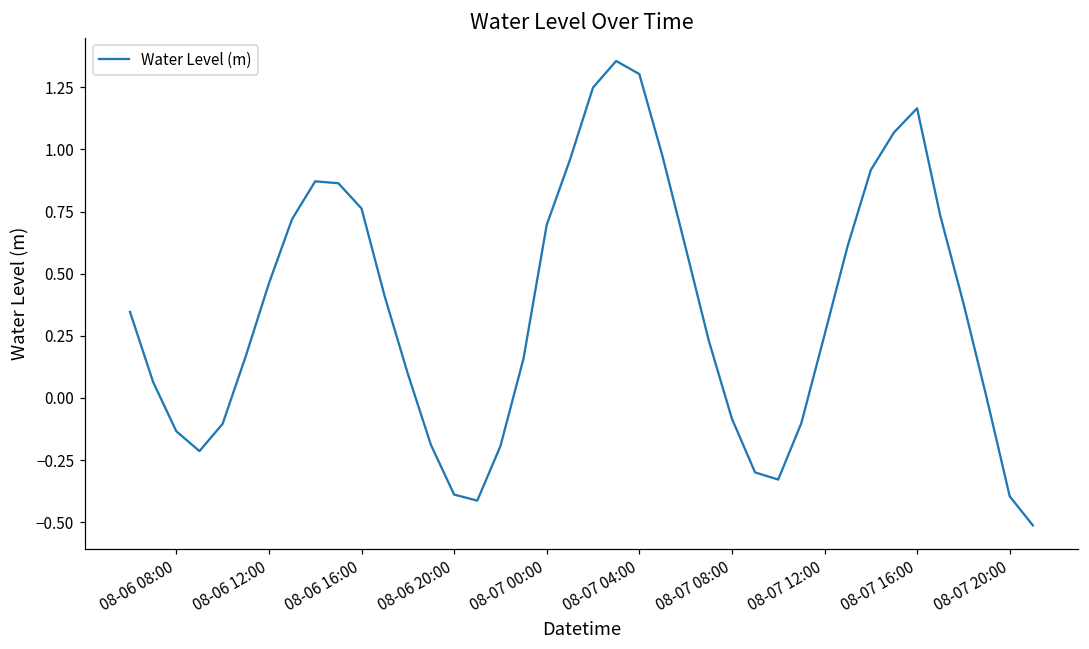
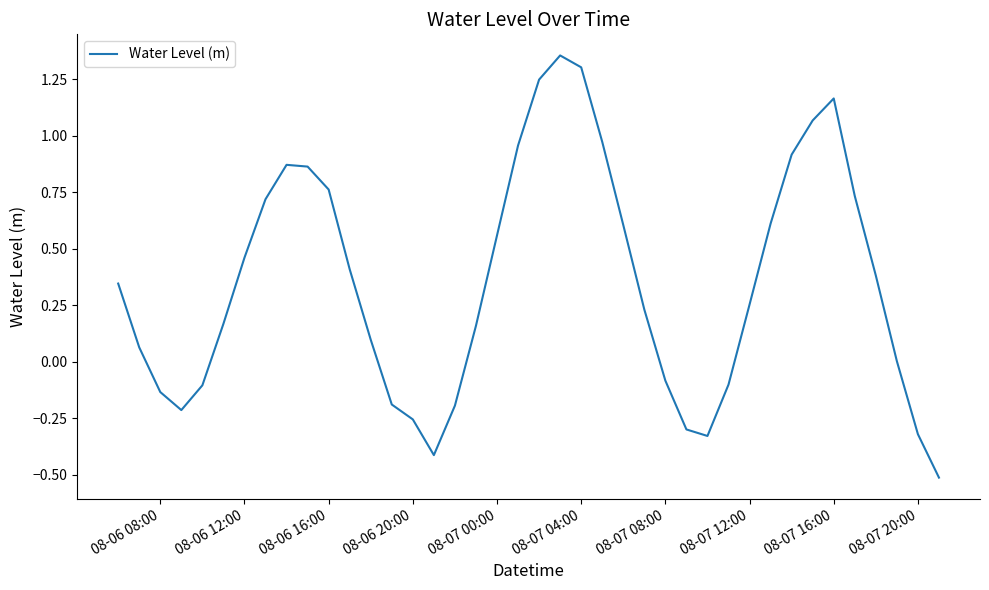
08-06 20:00: -0.39 -> -0.26
08-07 00:00: 0.70 -> 0.56
08-07 20:00: -0.40 -> -0.32
